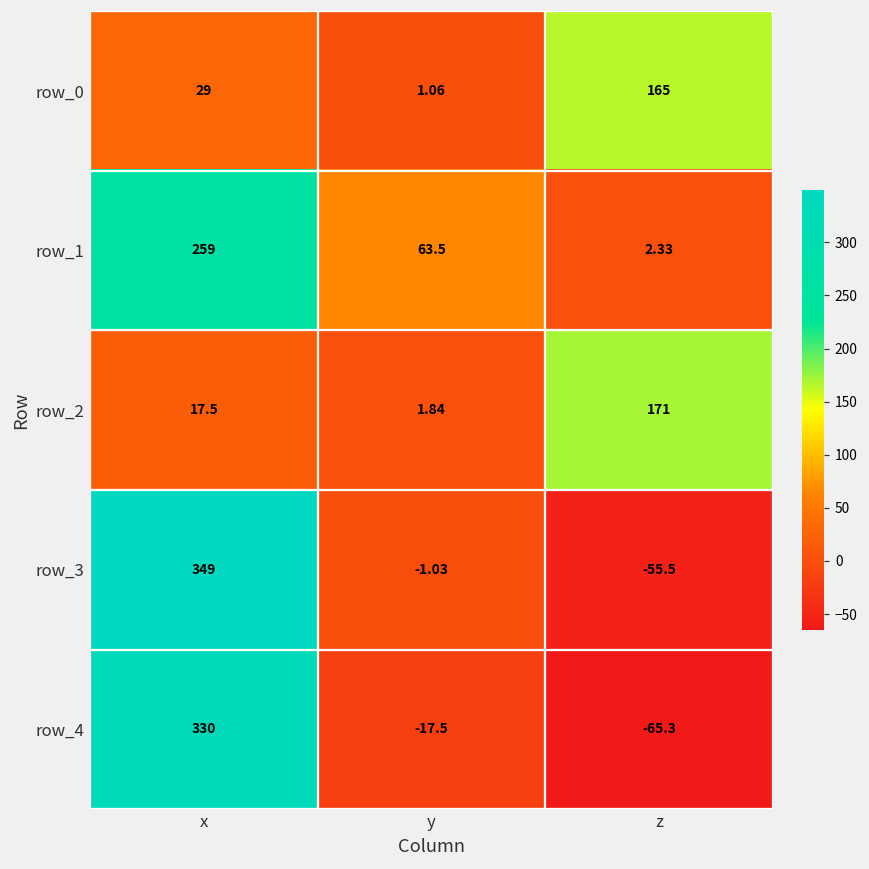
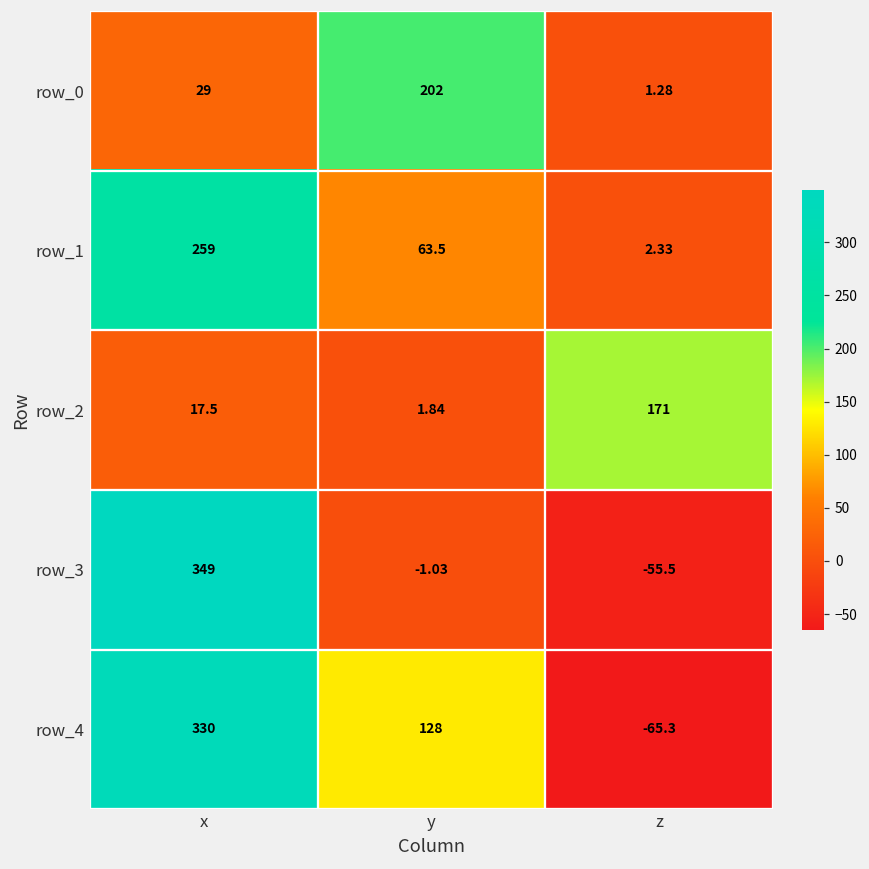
row_0, y: 1.06 -> 202
row_0, z: 165 -> 1.28
row_4, y: -17.5 -> 128
